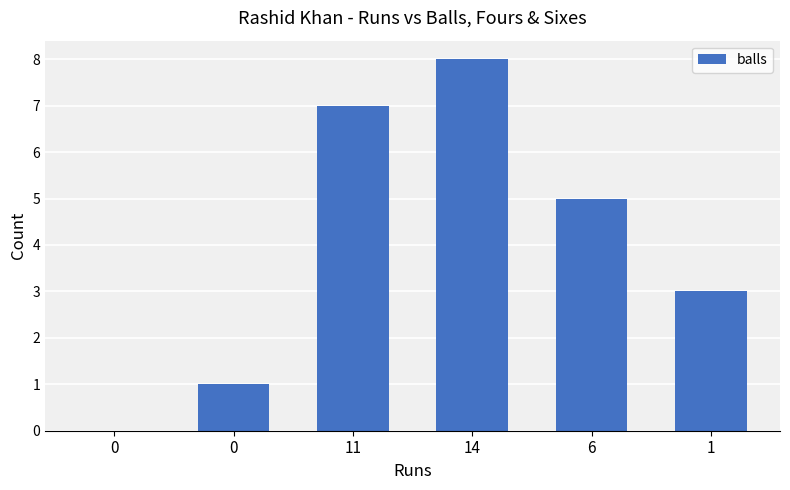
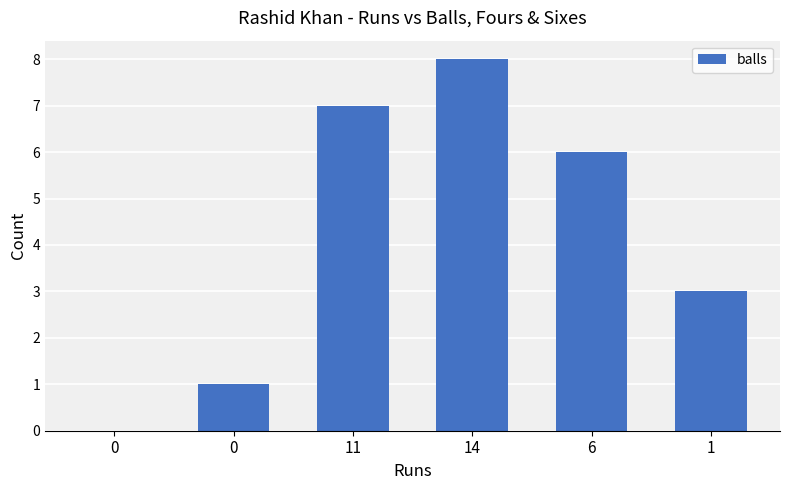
6: 5 -> 6
